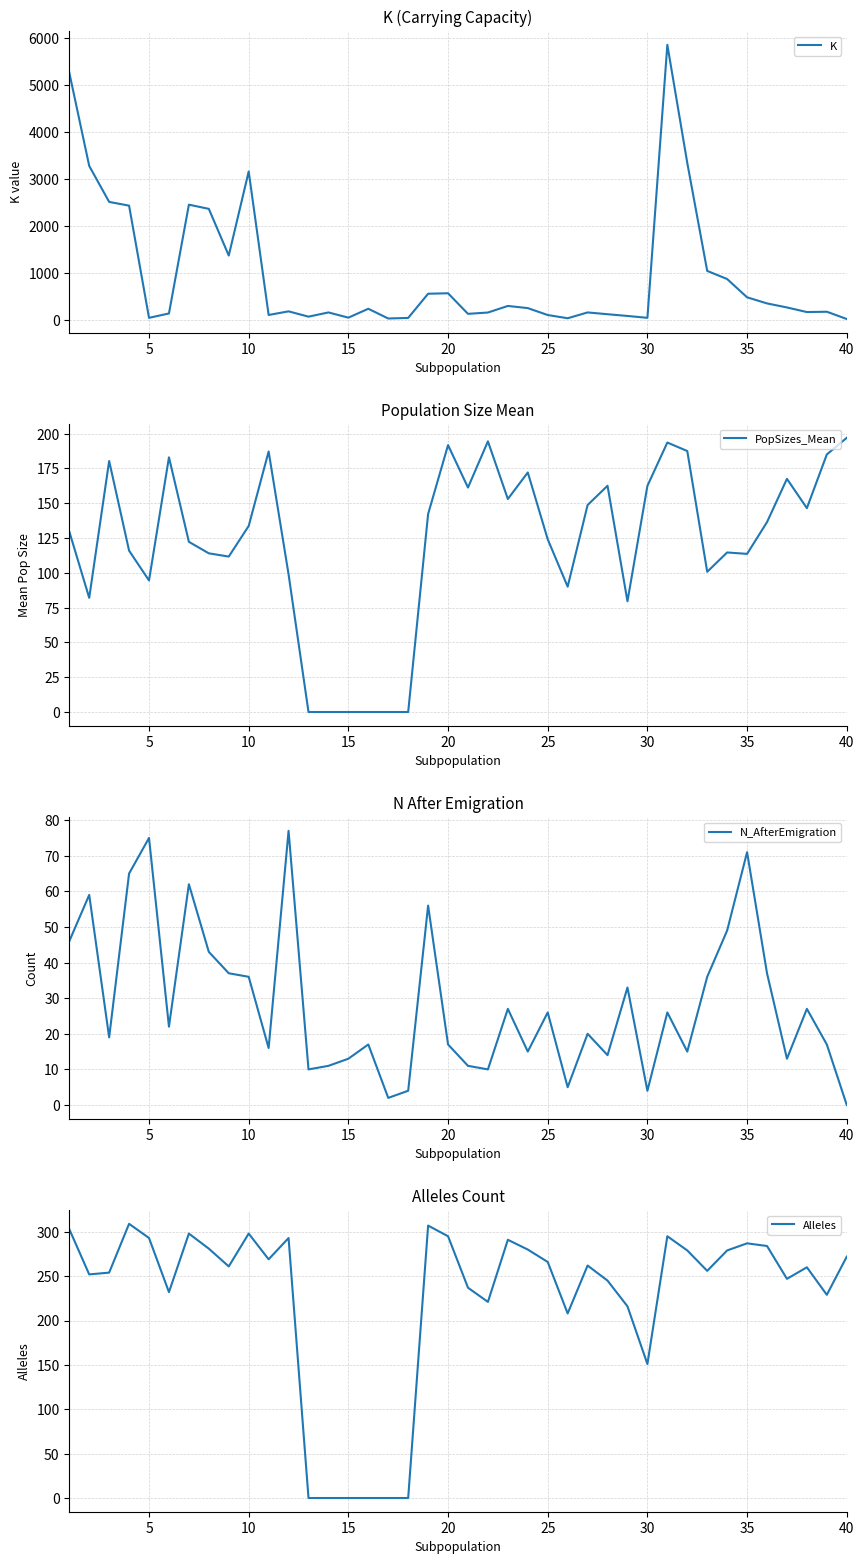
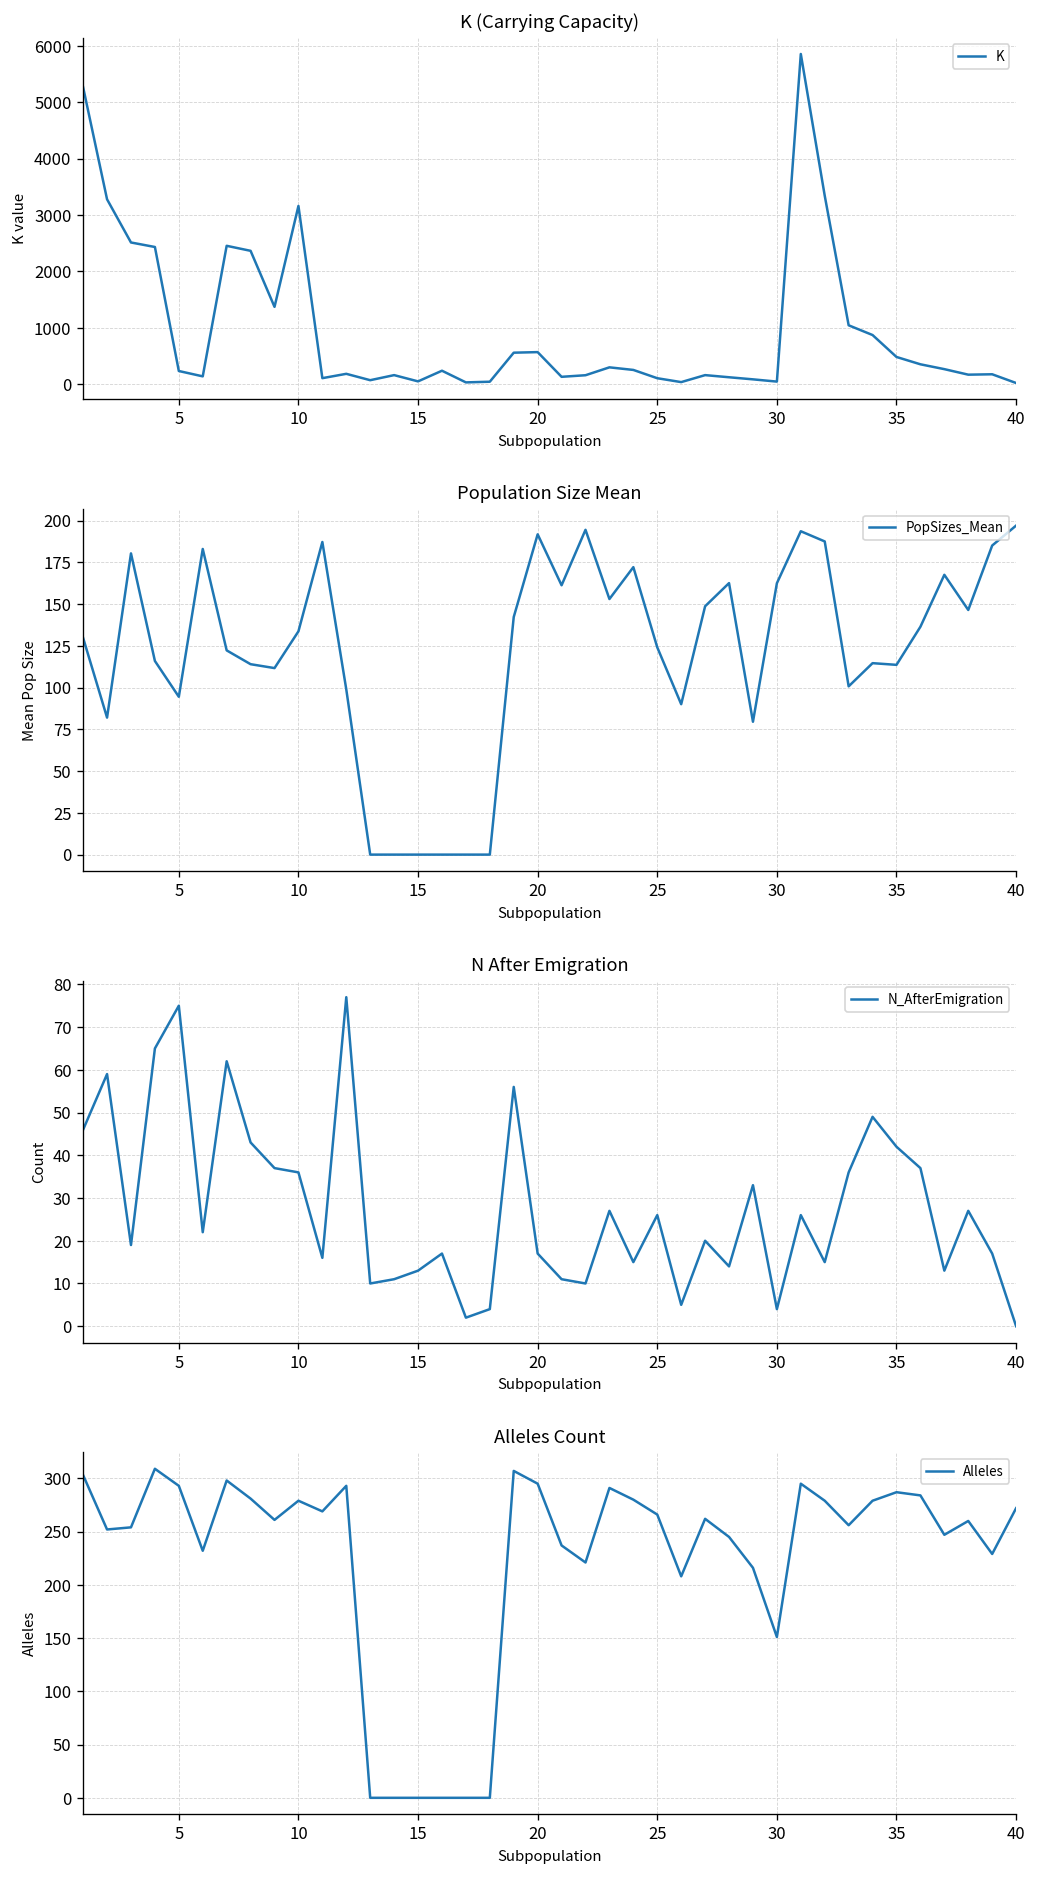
K (Carrying Capacity), 5: 0 -> 200
N After Emigration, 35: 71 -> 42
Alleles Count, 10: 300 -> 280
